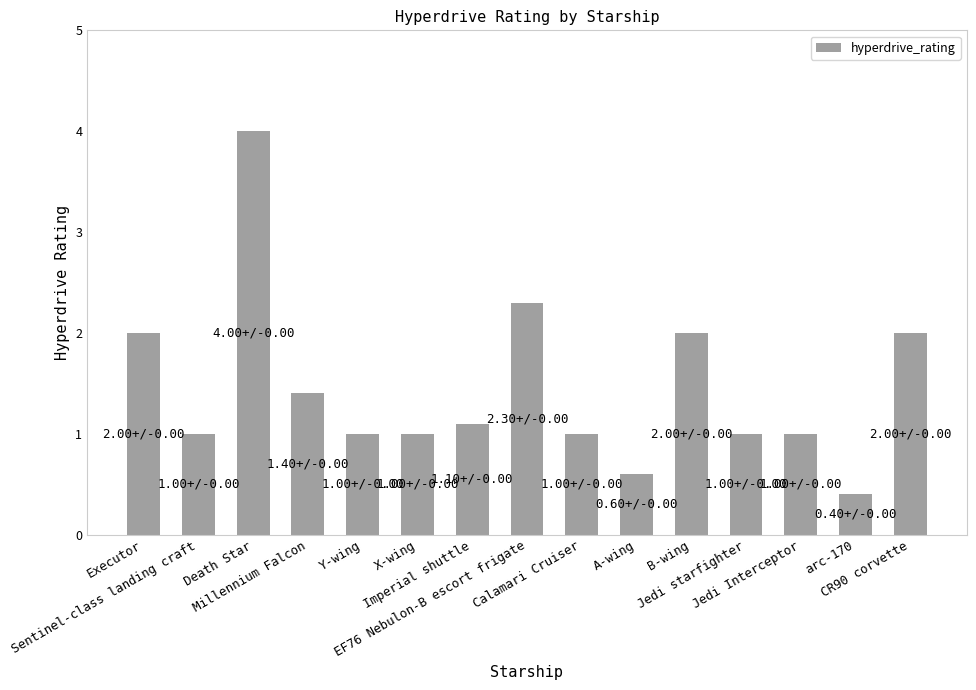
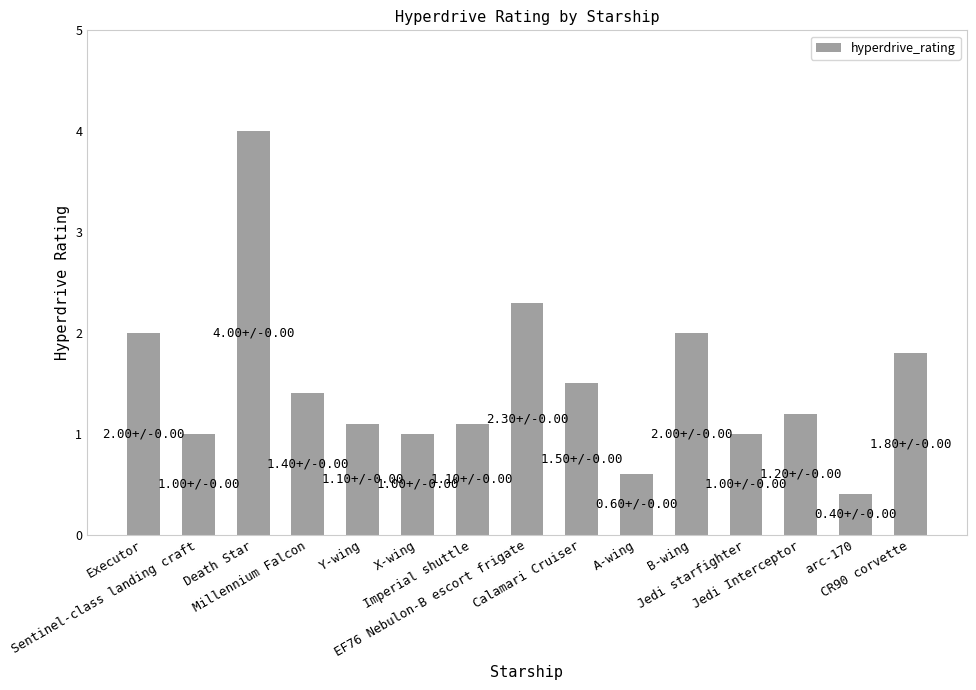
Y-wing: 1.00+/ -> 1.10+/
Calamari Cruiser: 1.00+/ -> 1.50+/
Jedi Interceptor: 1.00+/ -> 1.20+/
CR90 corvette: 2.00+/ -> 1.80+/
